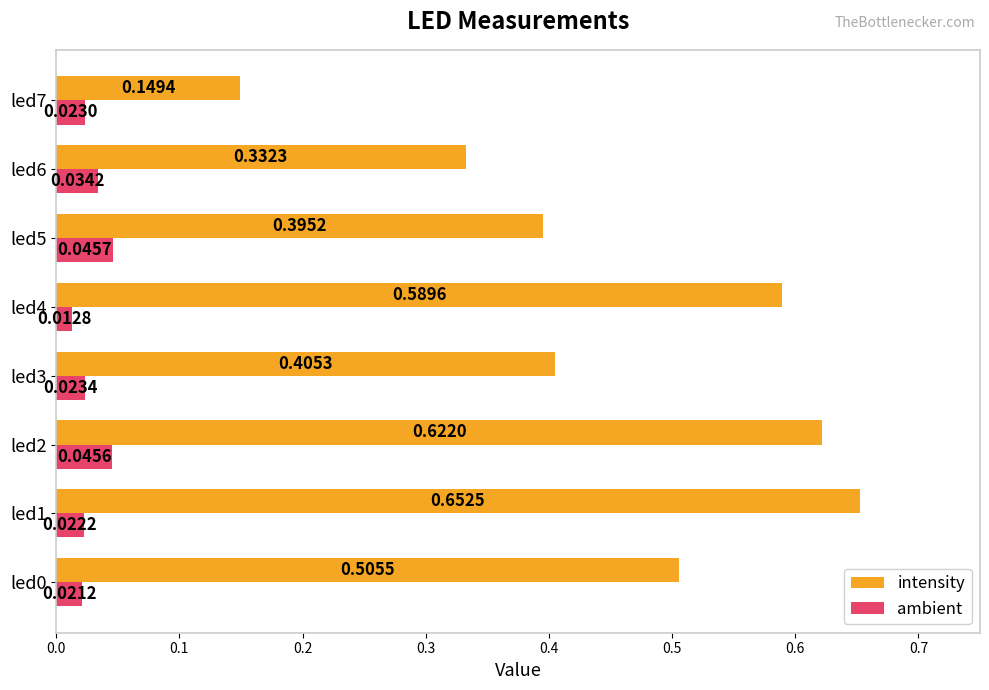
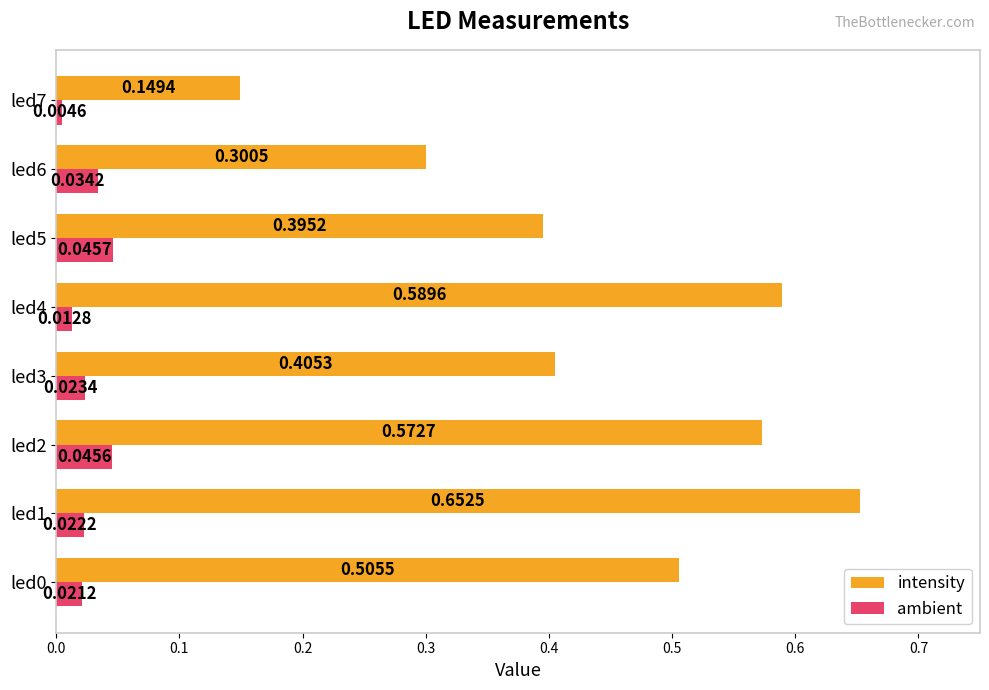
ambient, led7: 0.0230 -> 0.0046
intensity, led6: 0.3323 -> 0.3005
intensity, led2: 0.6220 -> 0.5727
